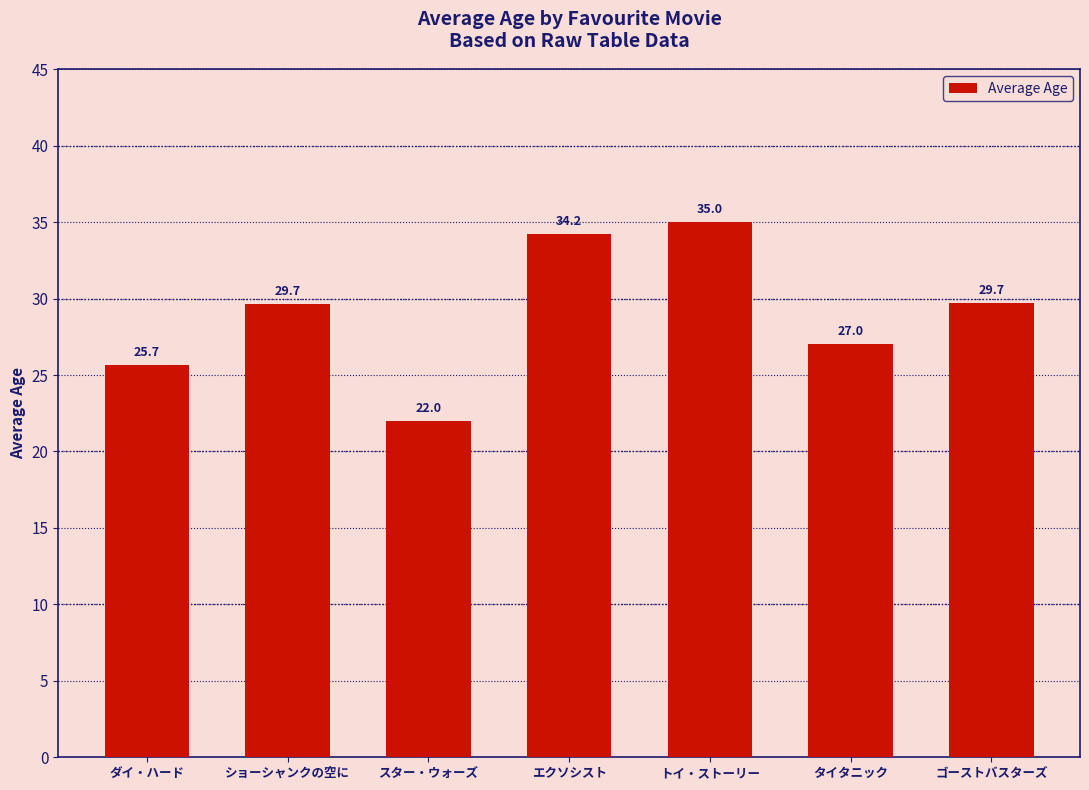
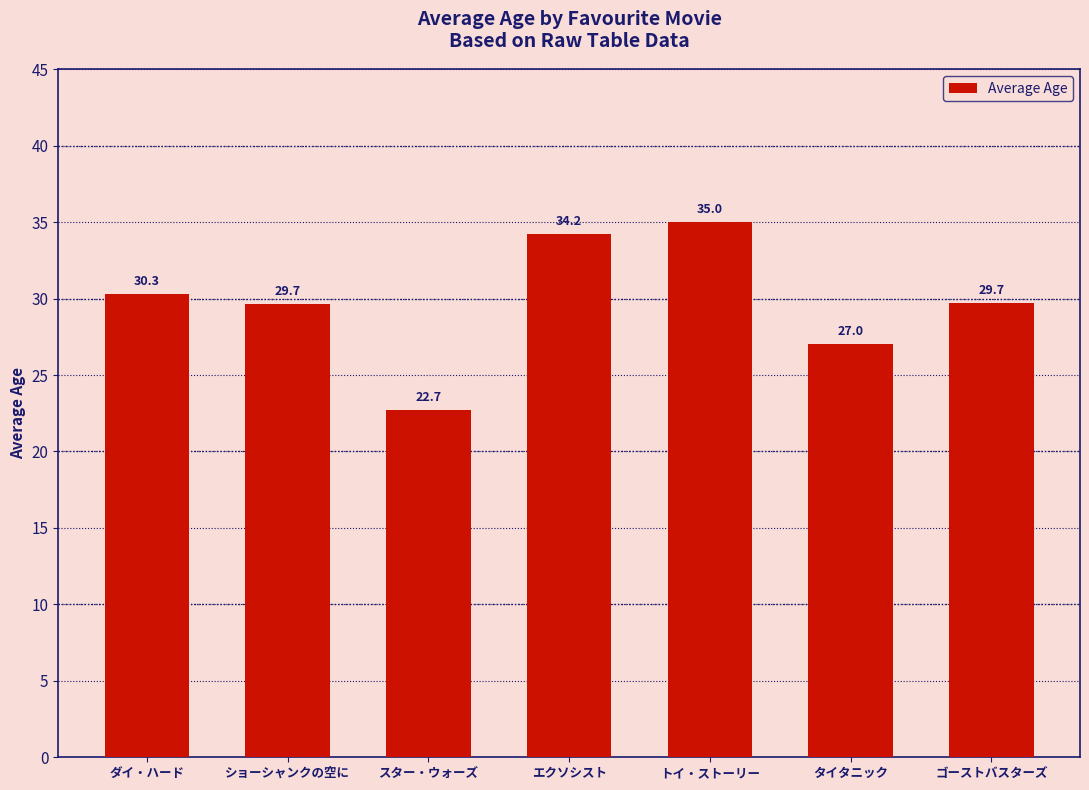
ダイ・ハード: 25.7 -> 30.3
スター・ウォーズ: 22.0 -> 22.7
